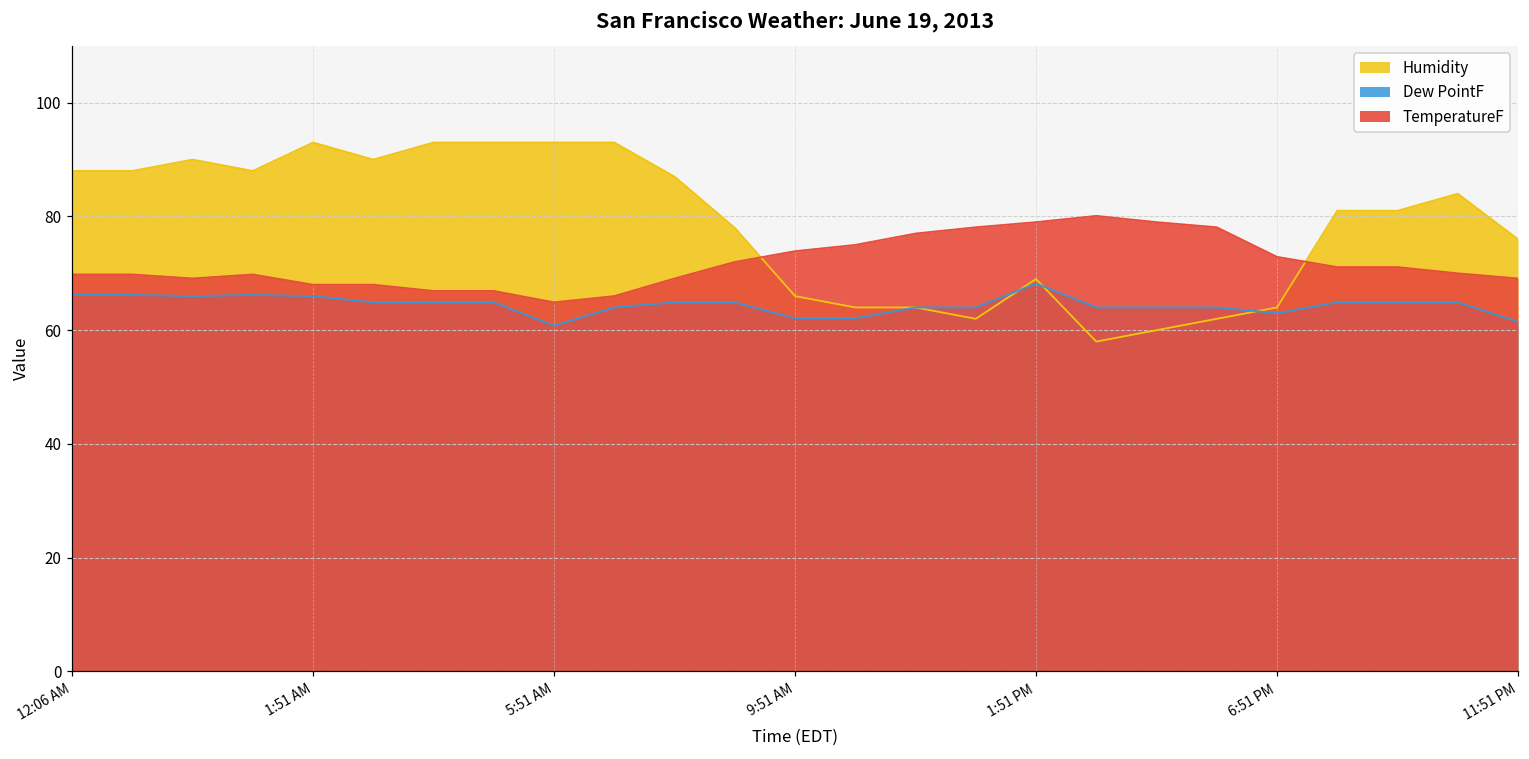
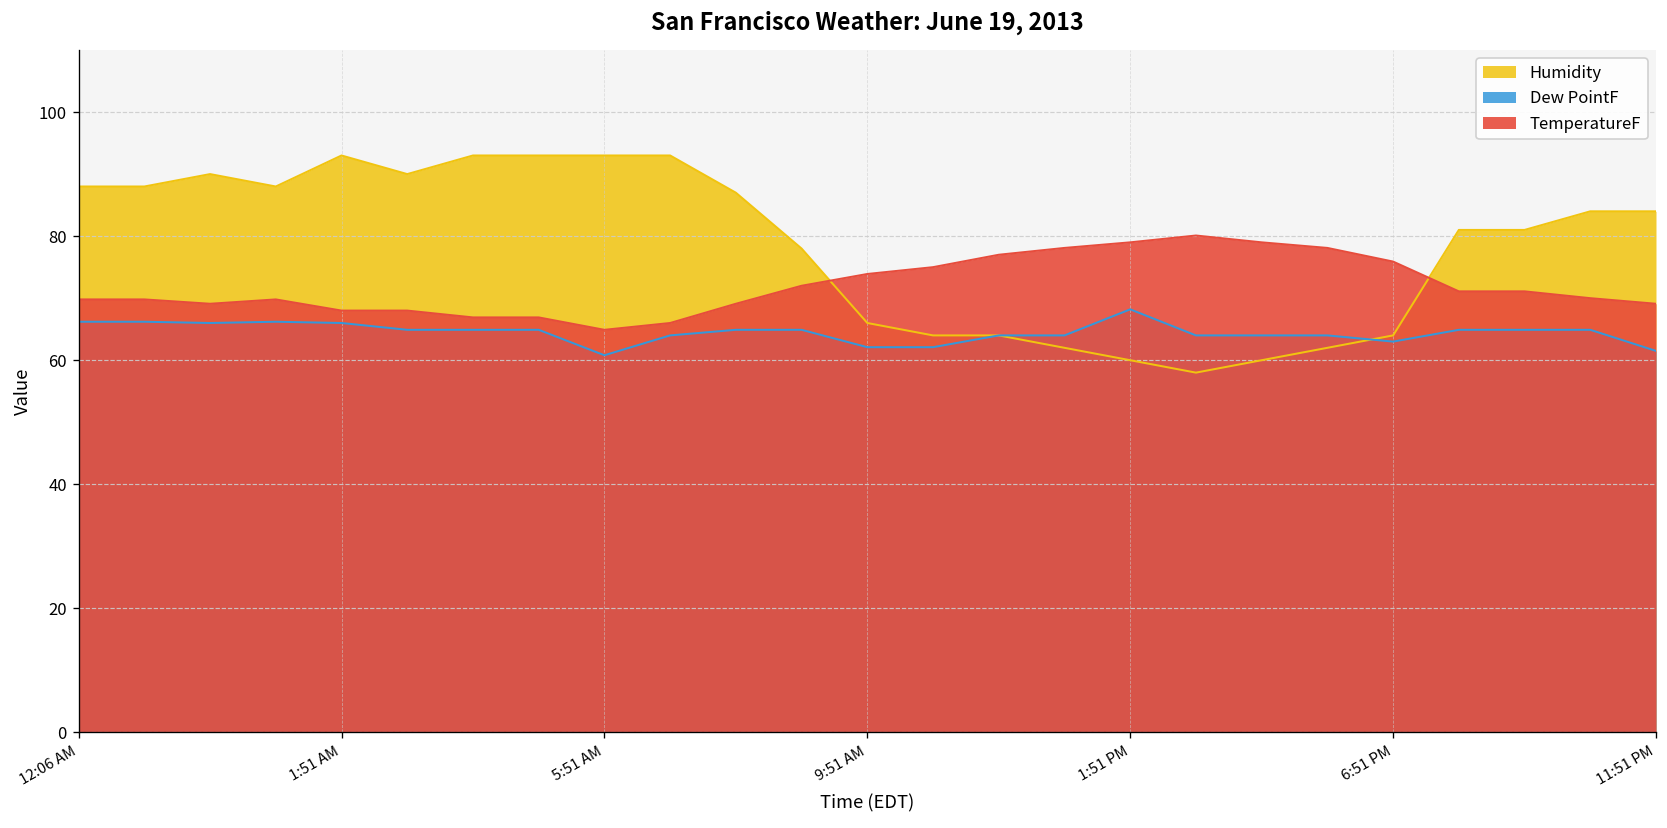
Humidity, 1:51 PM: 69 -> 60
TemperatureF, 6:51 PM: 73 -> 76
Humidity, 11:51 PM: 76 -> 84
